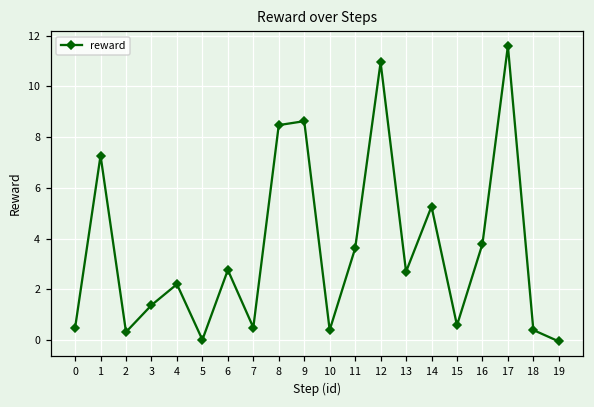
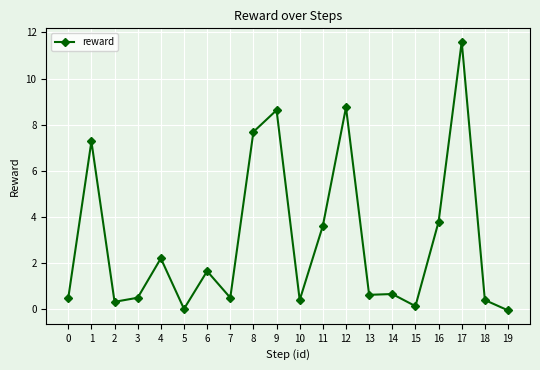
3: 1.4 -> 0.5
6: 2.8 -> 1.7
8: 8.5 -> 7.7
12: 10.9 -> 8.8
13: 2.7 -> 0.6
14: 5.3 -> 0.7
15: 0.6 -> 0.1
